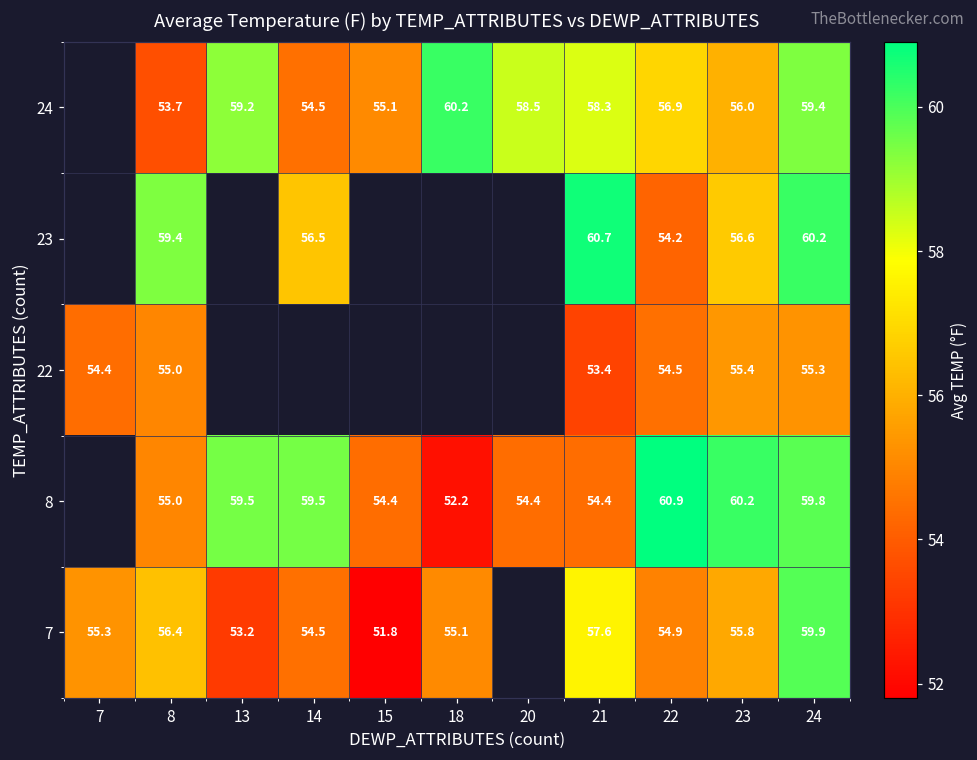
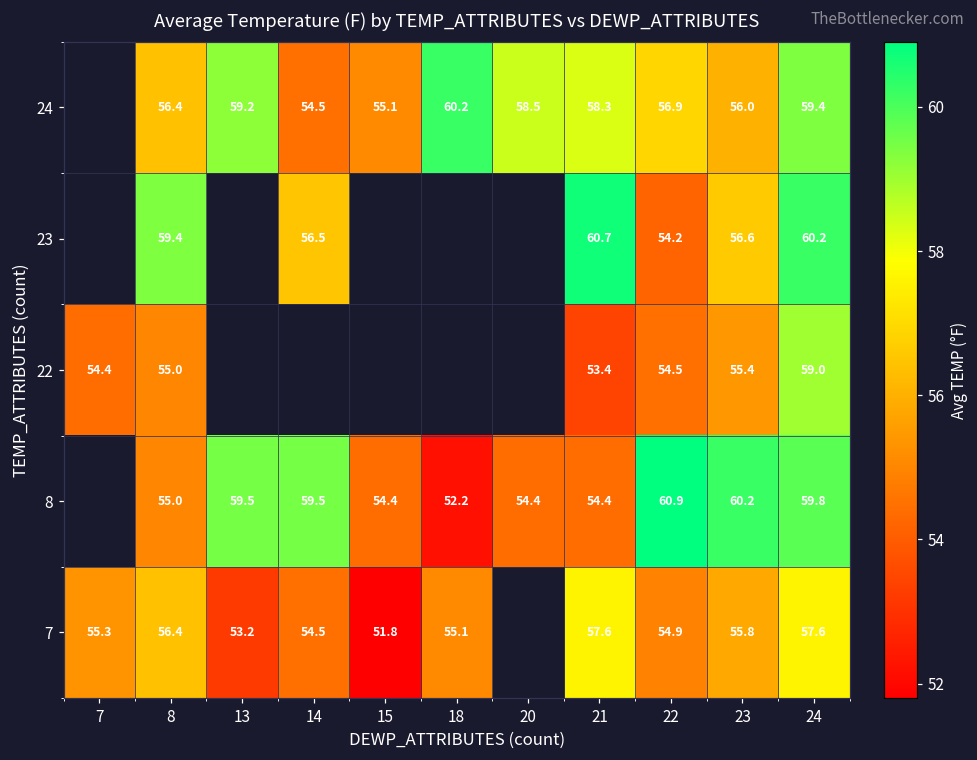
24, 8: 53.7 -> 56.4
22, 24: 55.3 -> 59.0
7, 24: 59.9 -> 57.6
